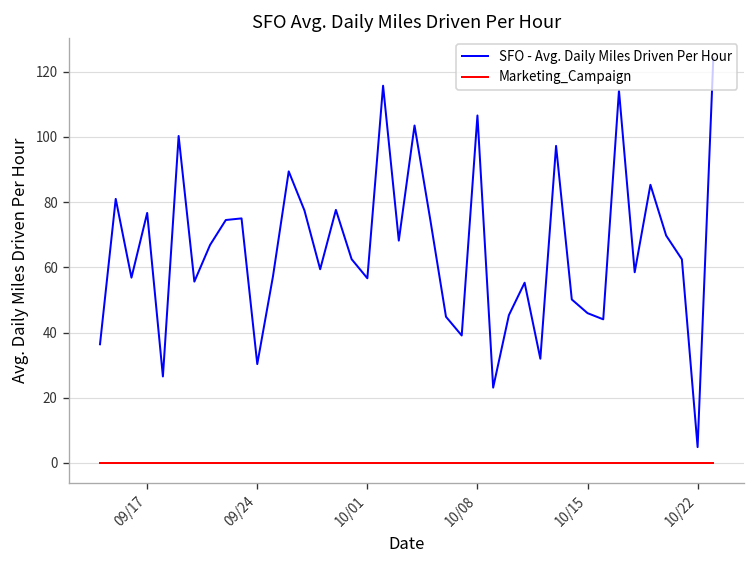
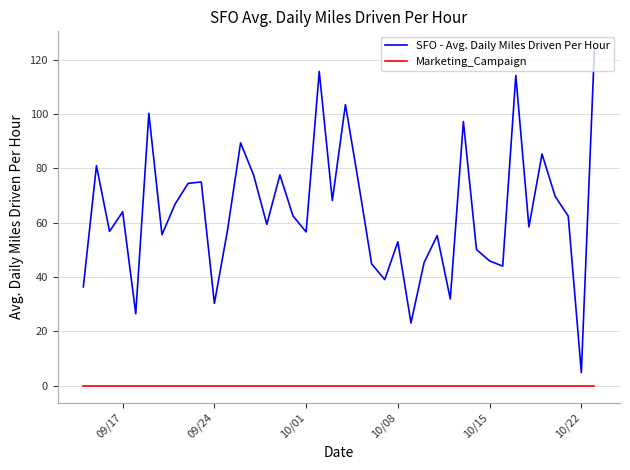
SFO - Avg. Daily Miles Driven Per Hour, 09/17: 77 -> 64
SFO - Avg. Daily Miles Driven Per Hour, 10/08: 107 -> 53
